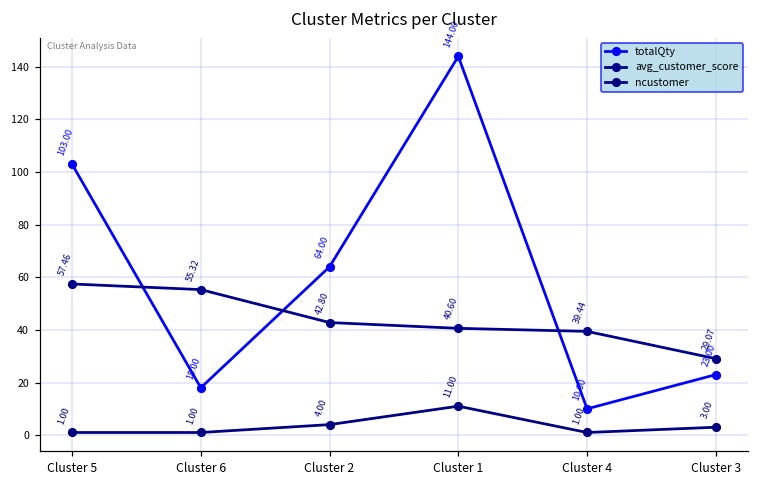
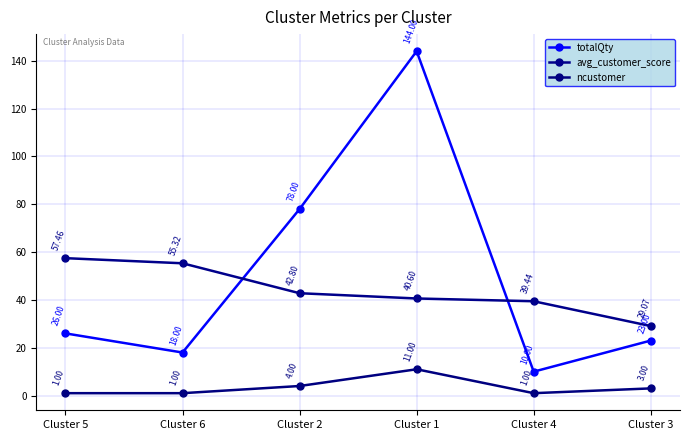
totalQty, Cluster 5: 103.00 -> 26.00
totalQty, Cluster 2: 64.00 -> 78.00
